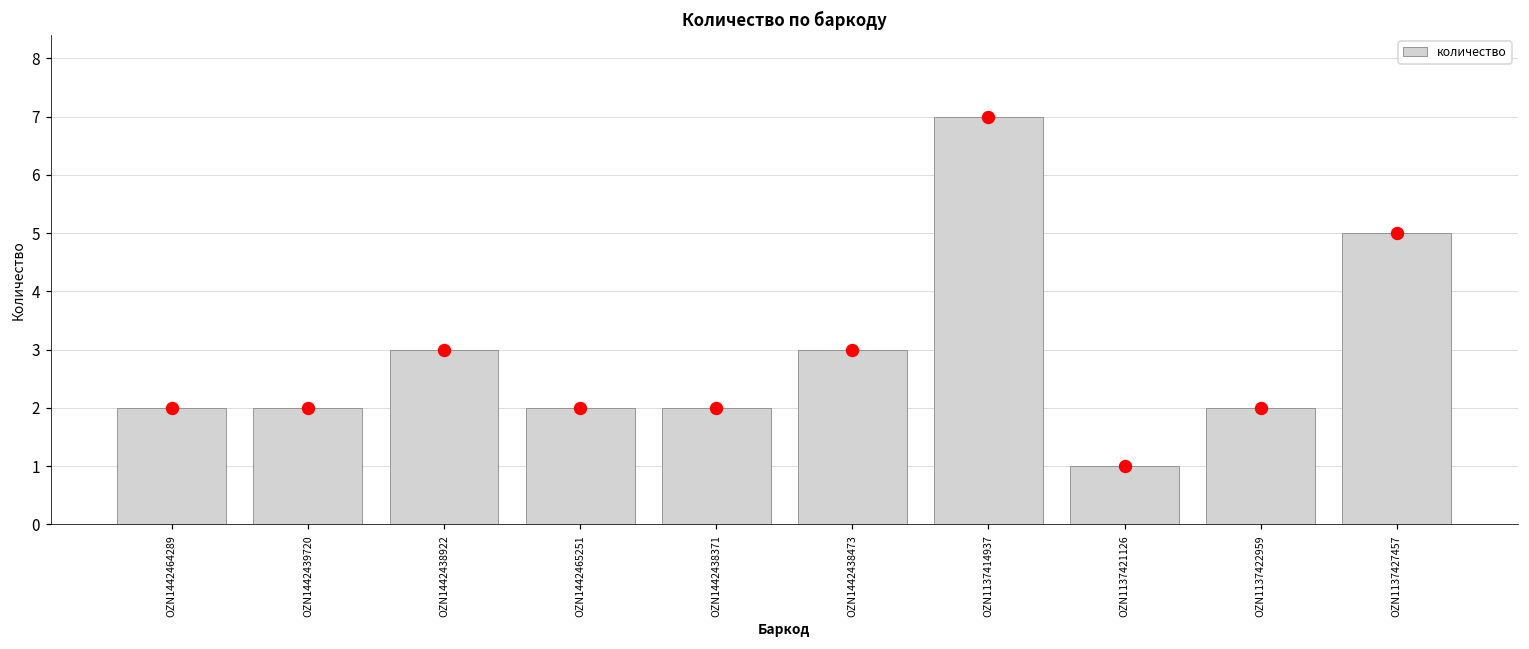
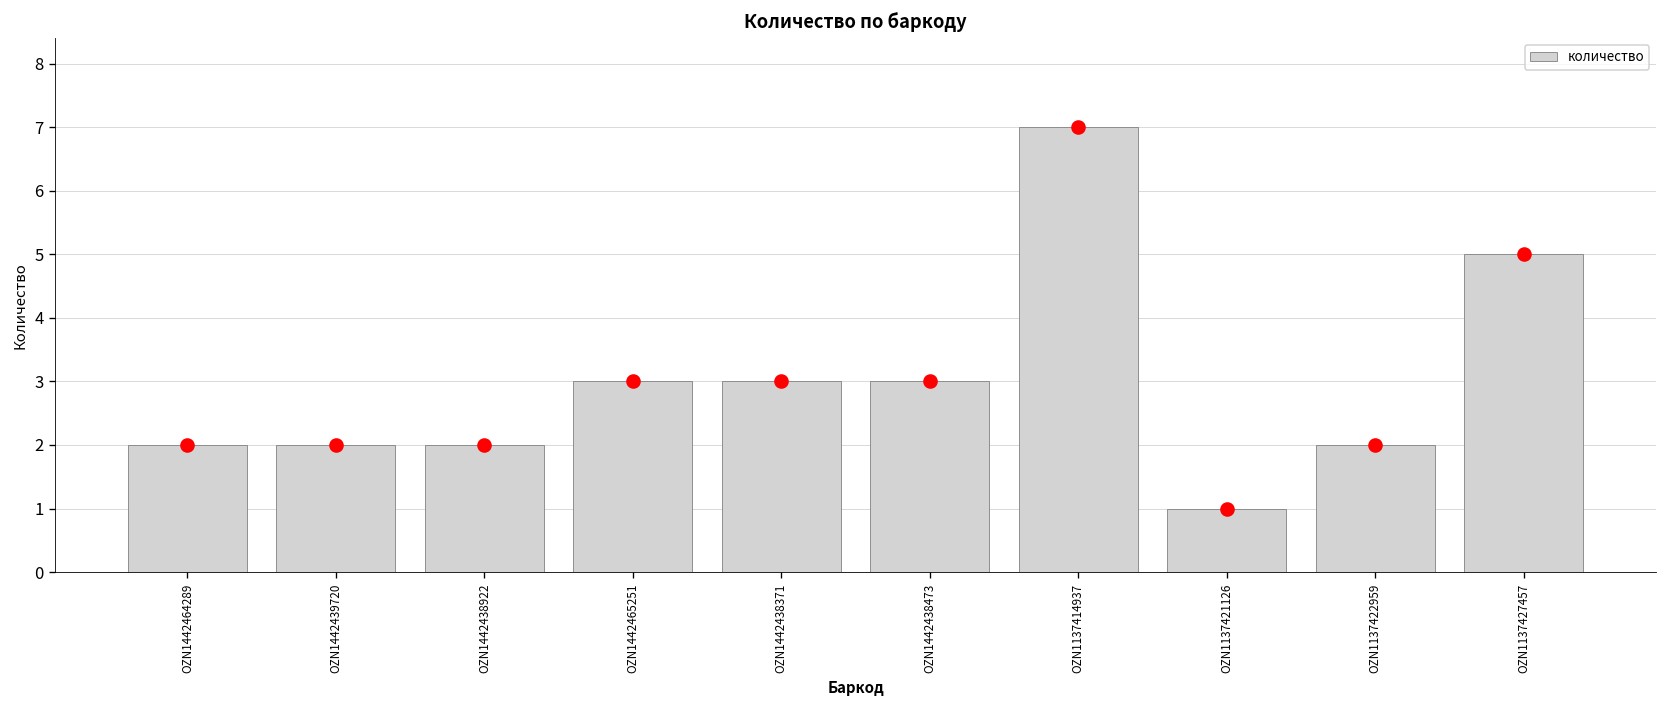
OZN1442438922: 3 -> 2
OZN1442465251: 2 -> 3
OZN1442438371: 2 -> 3
